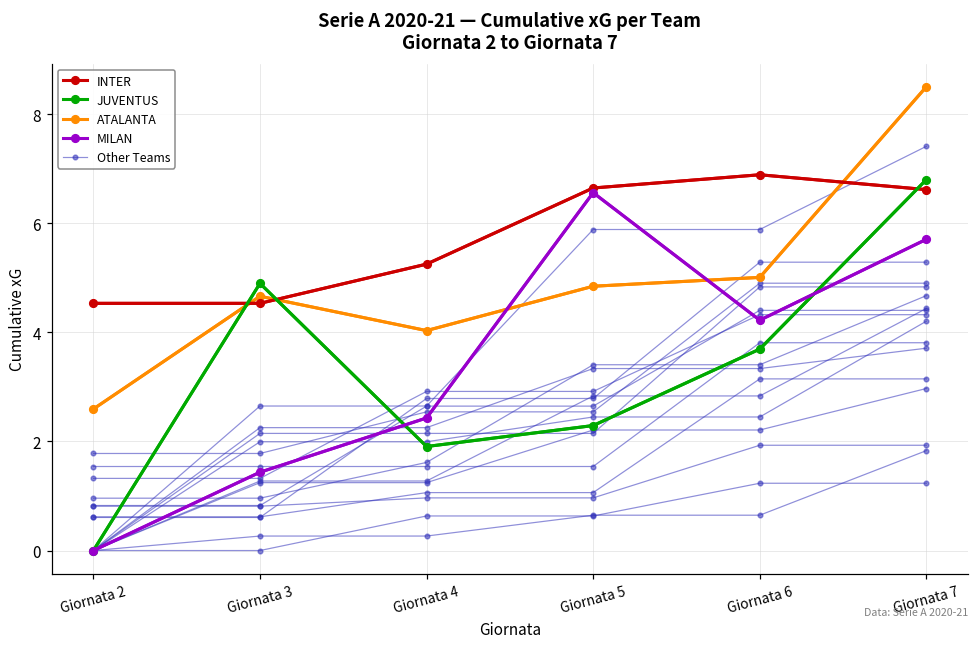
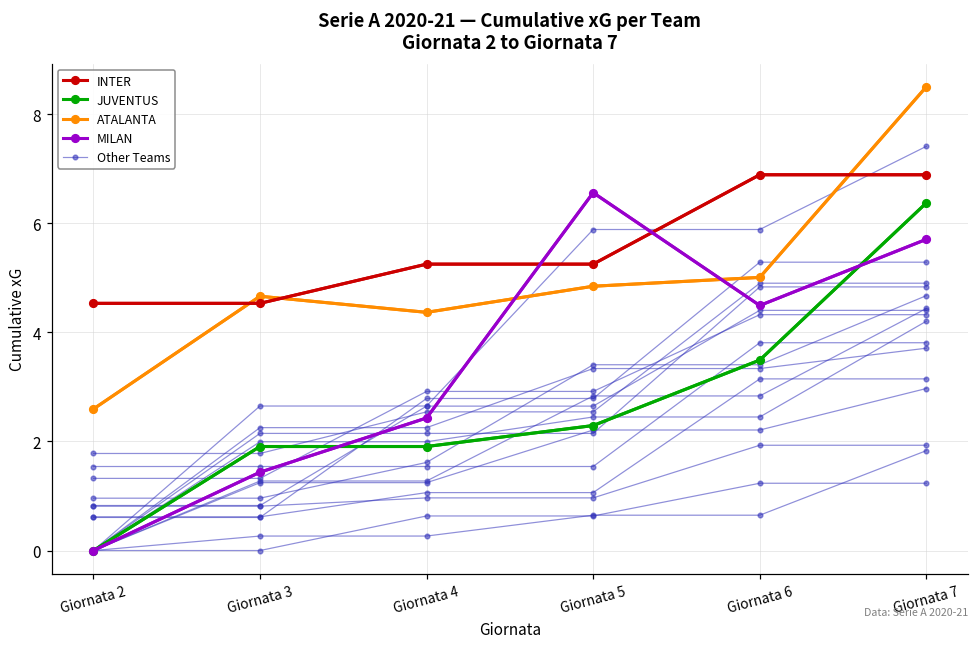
JUVENTUS, Giornata 3: 4.9 -> 1.9
ATALANTA, Giornata 4: 4.0 -> 4.4
INTER, Giornata 5: 6.6 -> 5.3
JUVENTUS, Giornata 6: 3.7 -> 3.5
MILAN, Giornata 6: 4.2 -> 4.5
INTER, Giornata 7: 6.6 -> 6.9
JUVENTUS, Giornata 7: 6.8 -> 6.4
